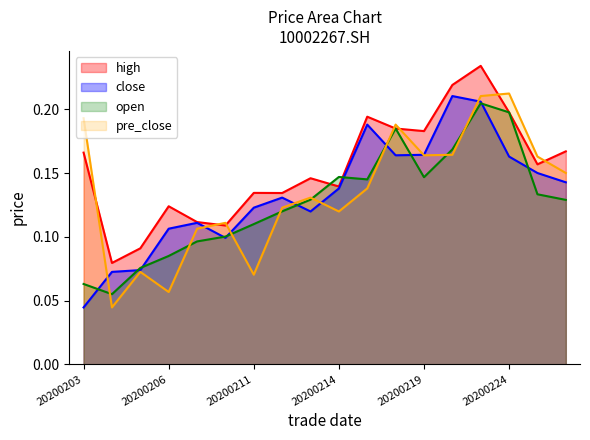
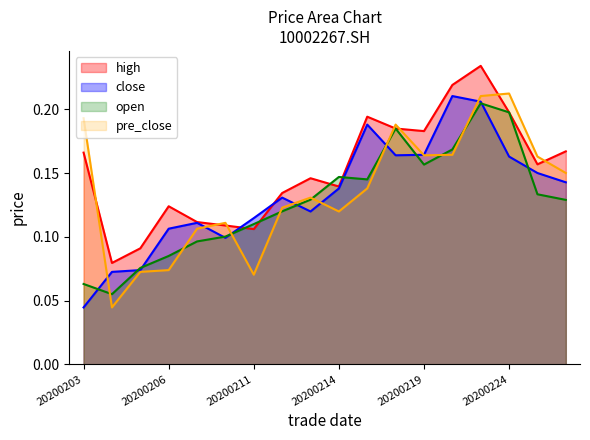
pre_close, 20200206: 0.057 -> 0.074
high, 20200211: 0.135 -> 0.106
close, 20200211: 0.123 -> 0.115
open, 20200219: 0.147 -> 0.157
